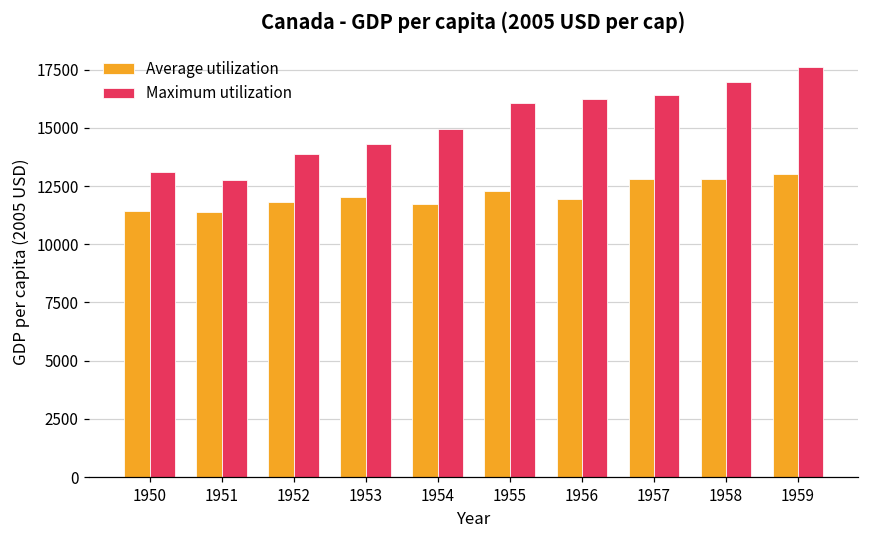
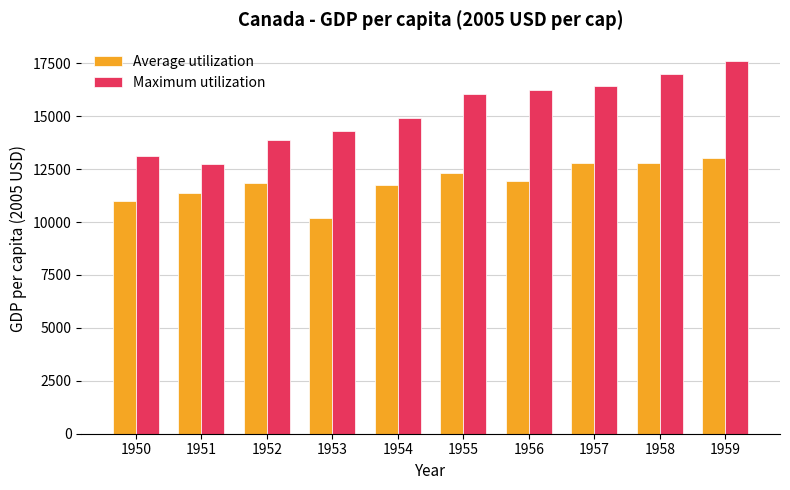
Average utilization, 1950: 11400 -> 11000
Average utilization, 1953: 12000 -> 10200
